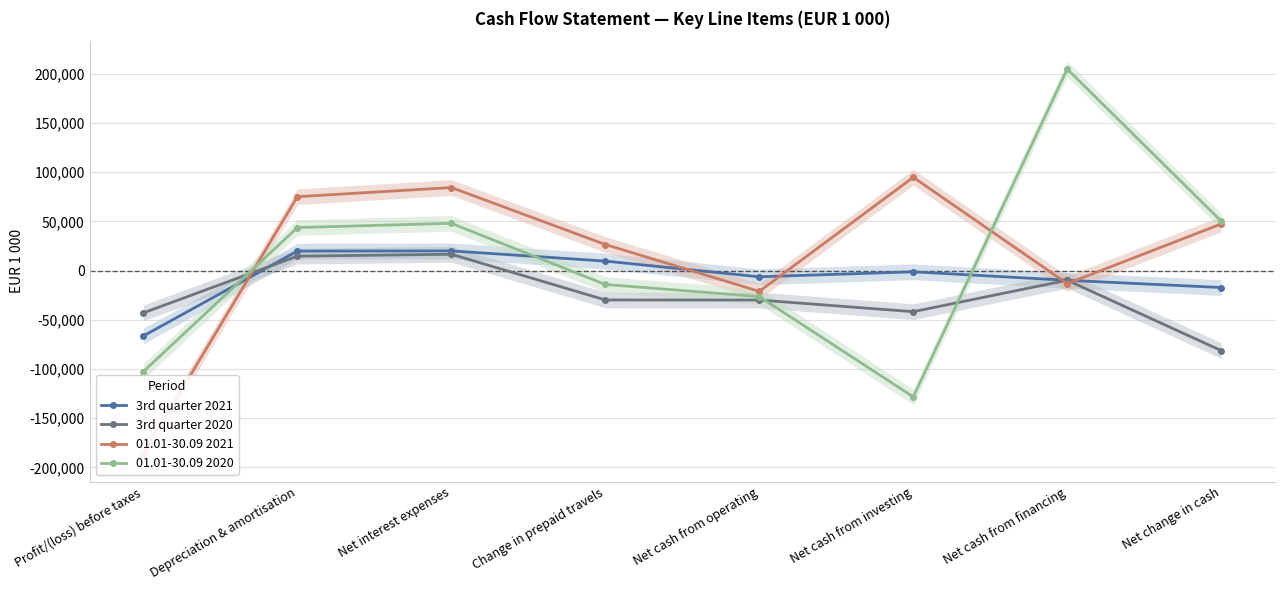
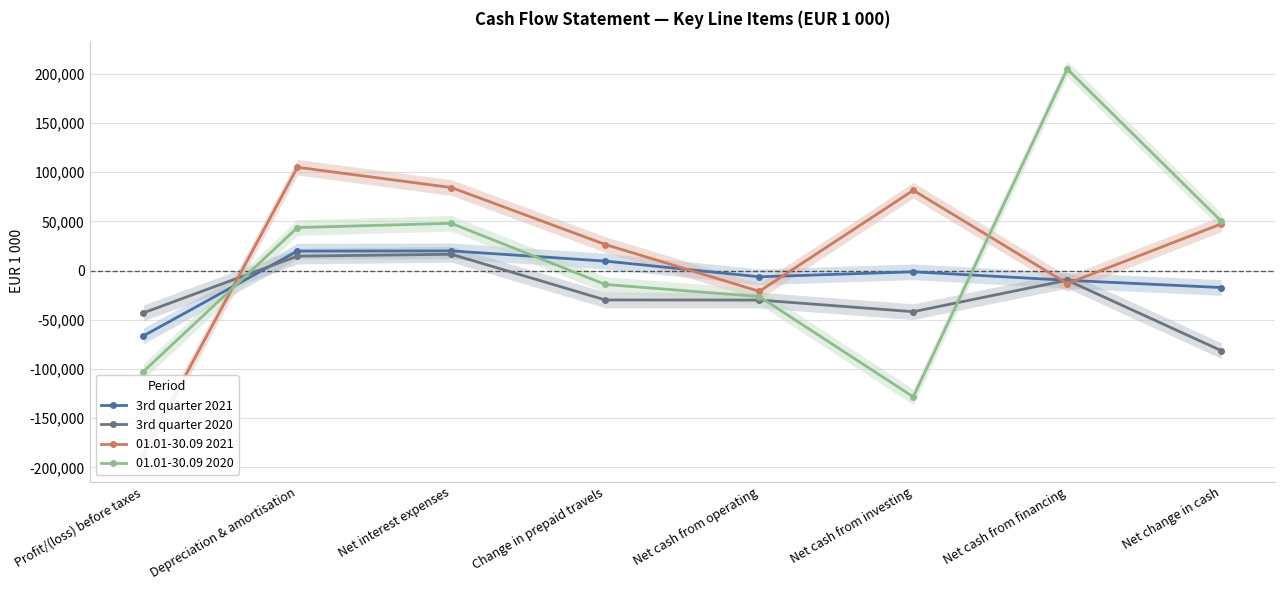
01.01-30.09 2021, Depreciation & amortisation: 80,000 -> 110,000
01.01-30.09 2021, Net cash from investing: 90,000 -> 80,000
